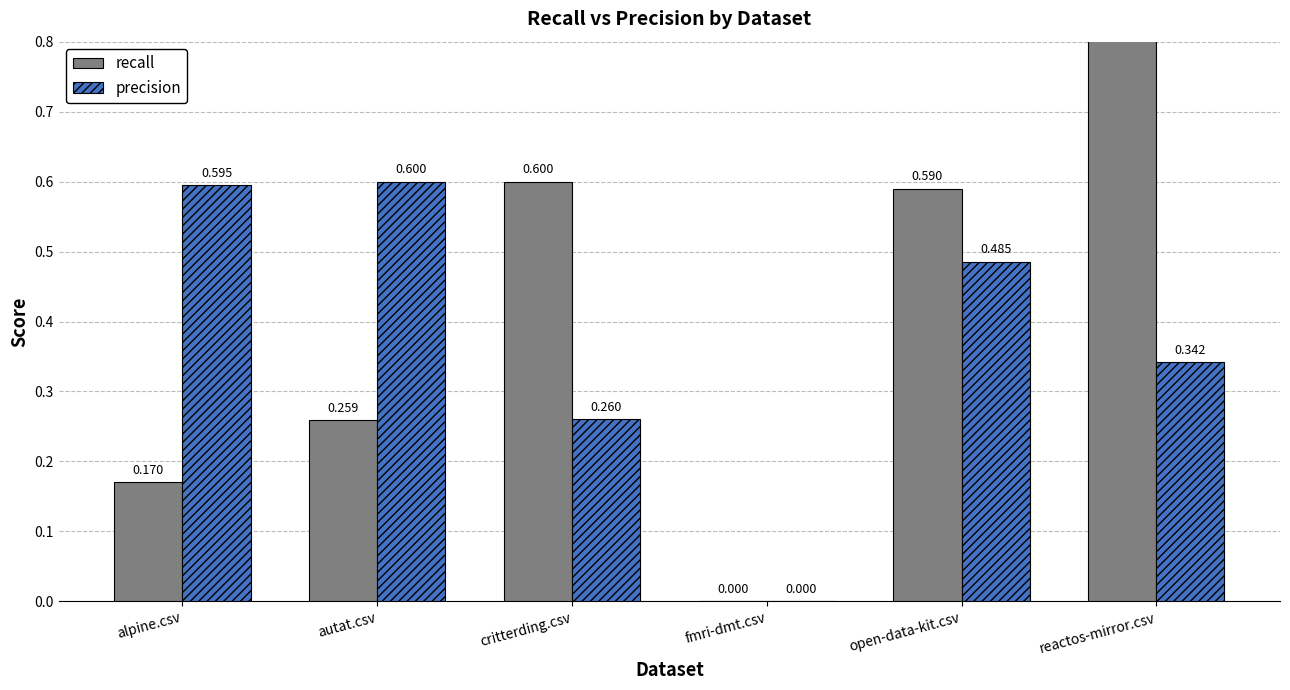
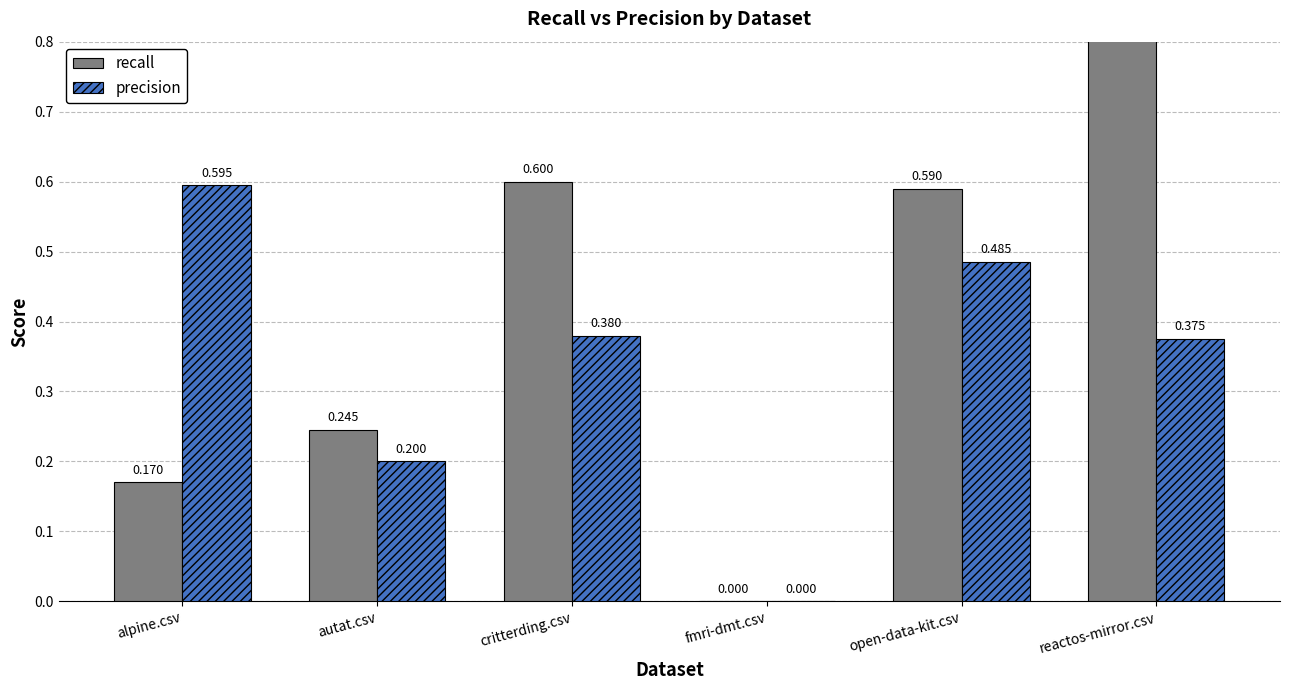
recall, autat.csv: 0.259 -> 0.245
precision, autat.csv: 0.600 -> 0.200
precision, critterding.csv: 0.260 -> 0.380
precision, reactos-mirror.csv: 0.342 -> 0.375
